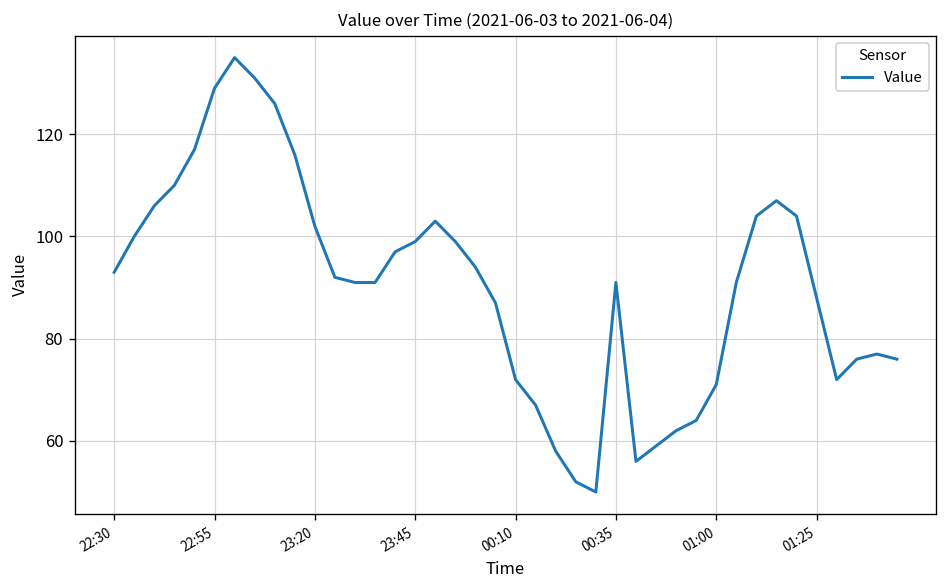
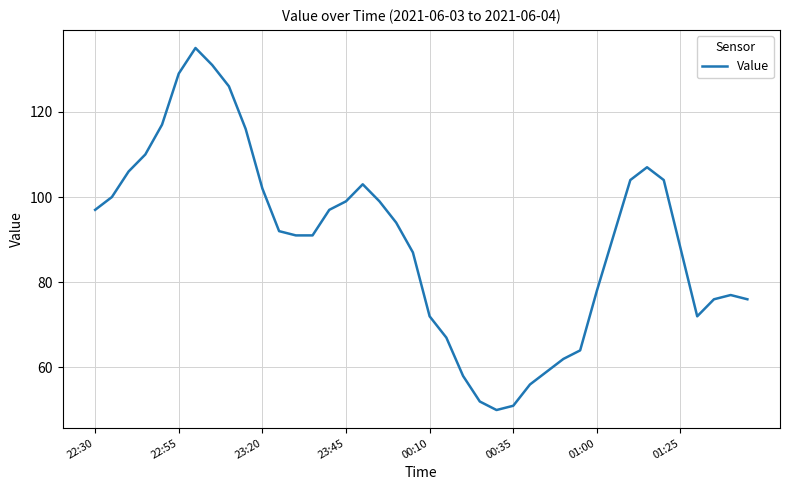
22:30: 93 -> 97
00:35: 91 -> 51
01:00: 71 -> 78
